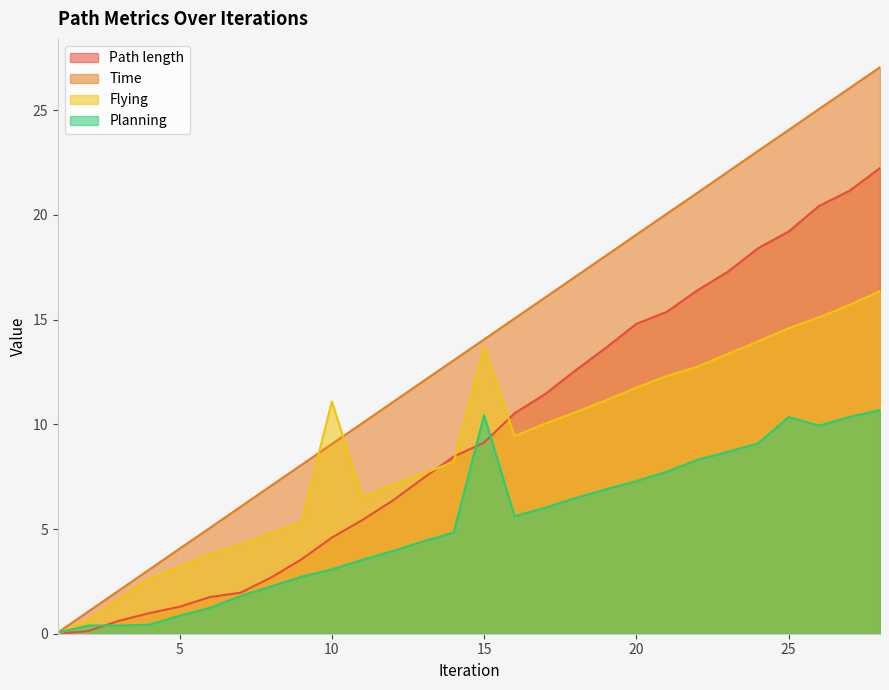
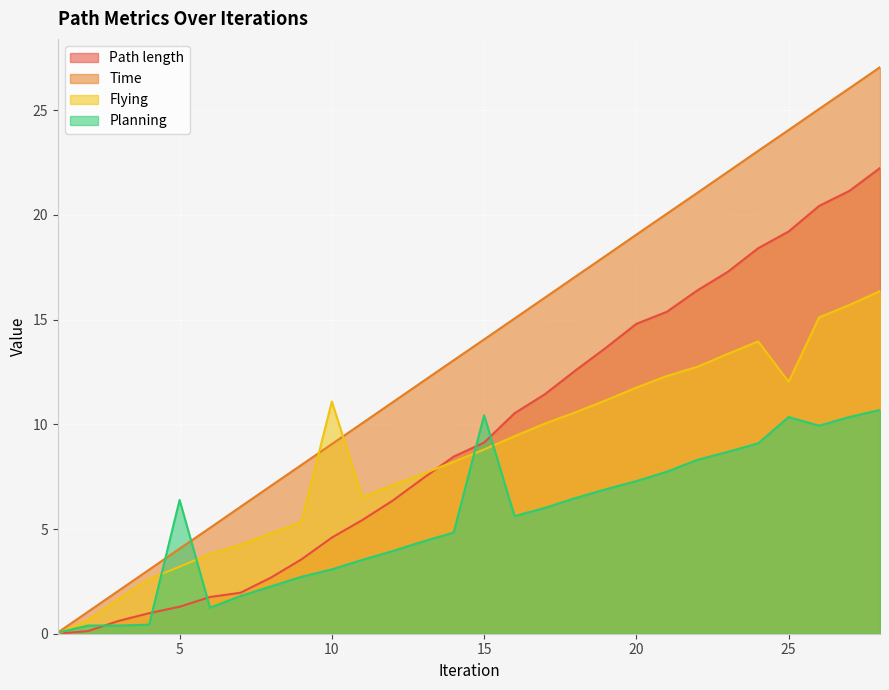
Planning, 5: 0.9 -> 6.4
Flying, 15: 13.7 -> 8.8
Flying, 25: 14.6 -> 12.0
